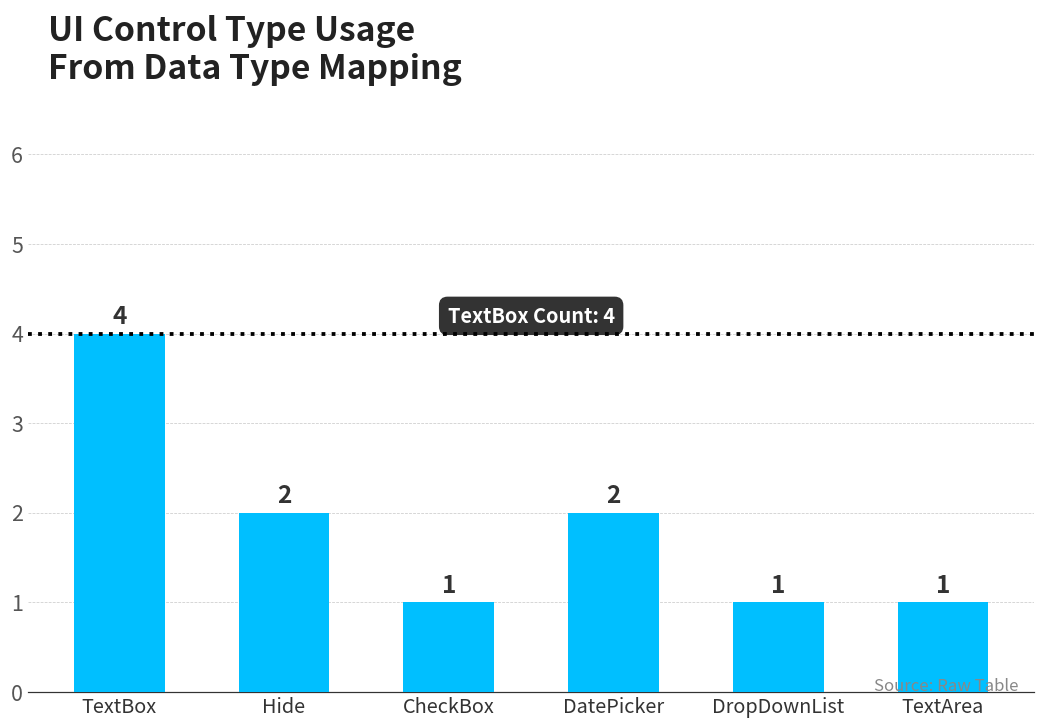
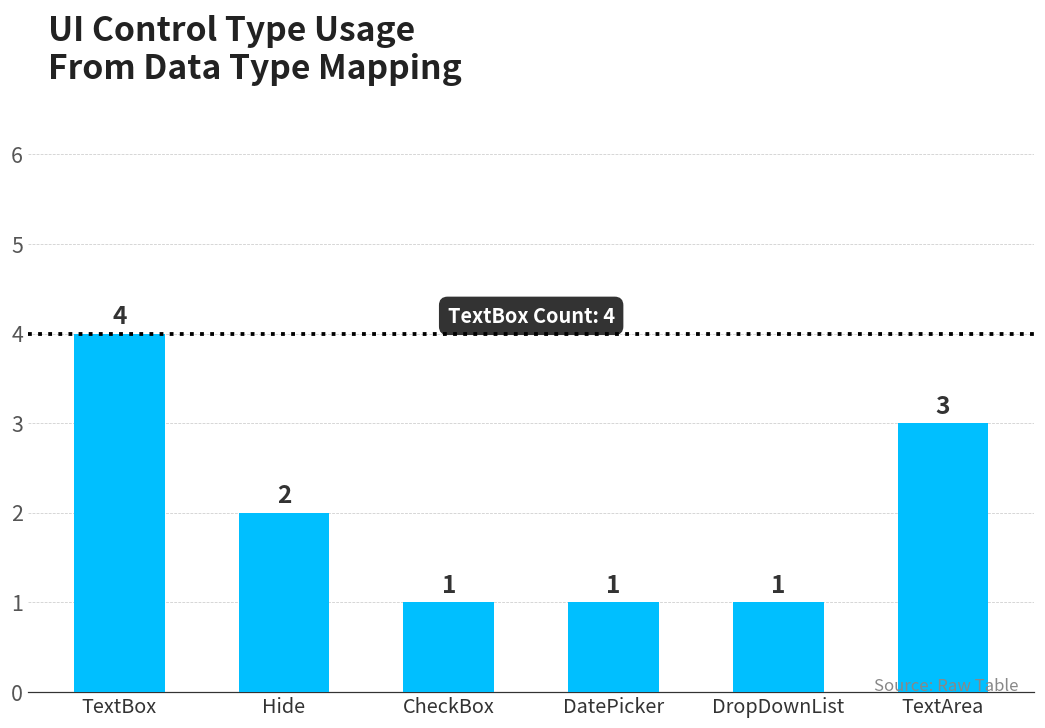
DatePicker: 2 -> 1
TextArea: 1 -> 3
